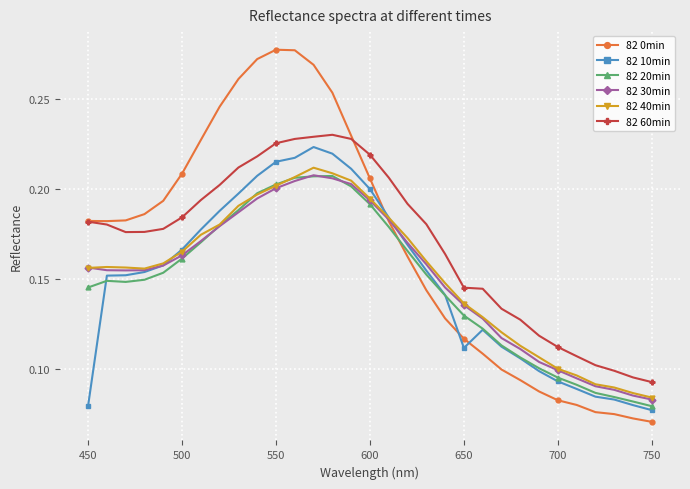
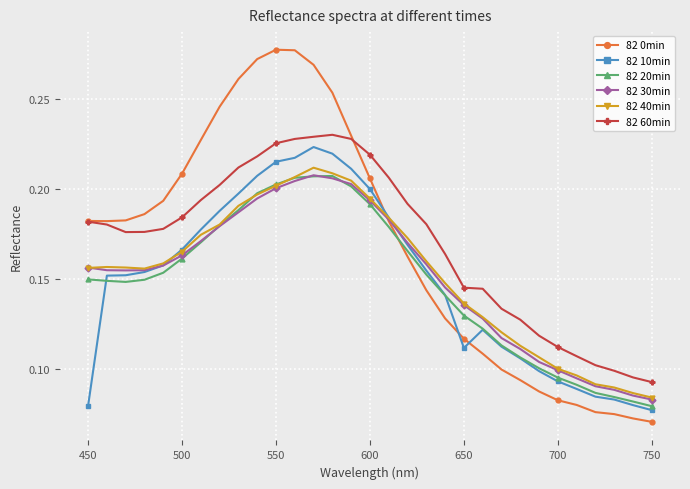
82 20min, 450: 0.145 -> 0.150
